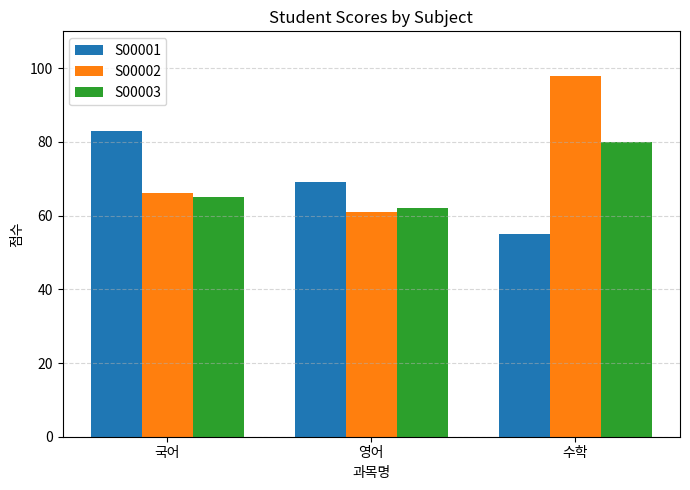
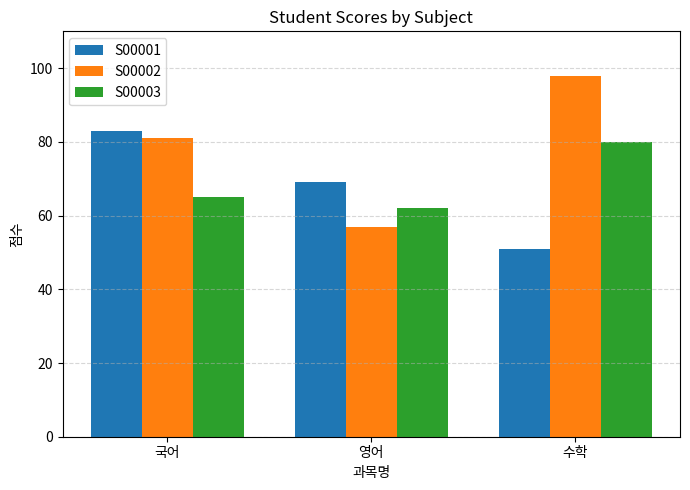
S00002, 국어: 66 -> 81
S00002, 영어: 61 -> 57
S00001, 수학: 55 -> 51
